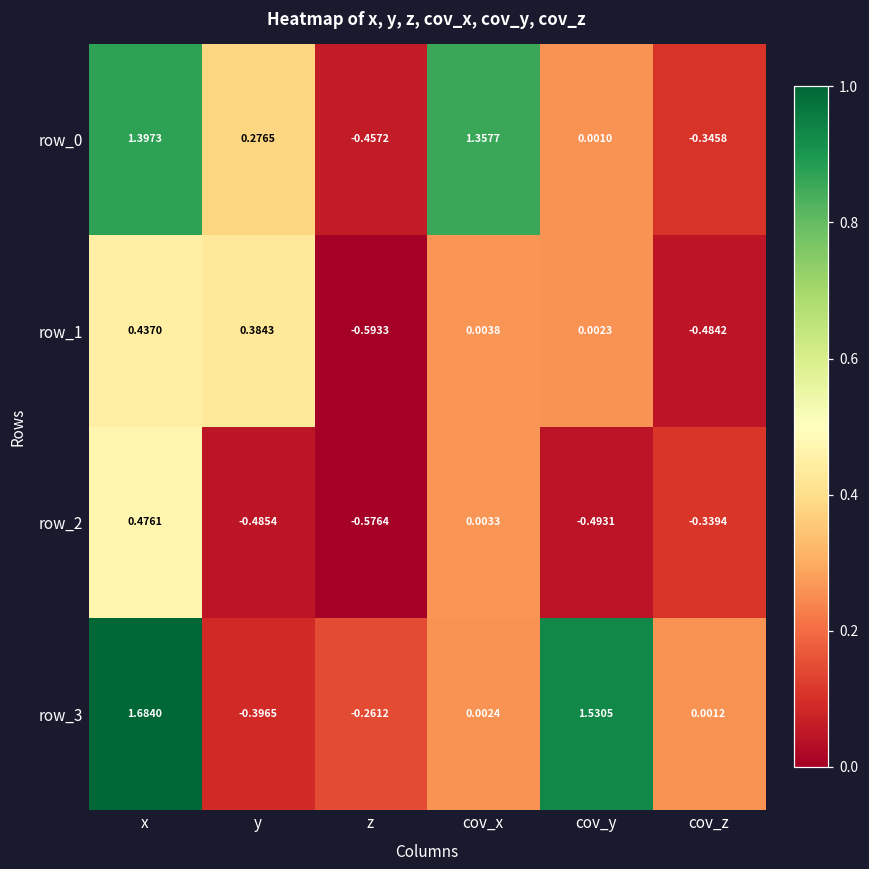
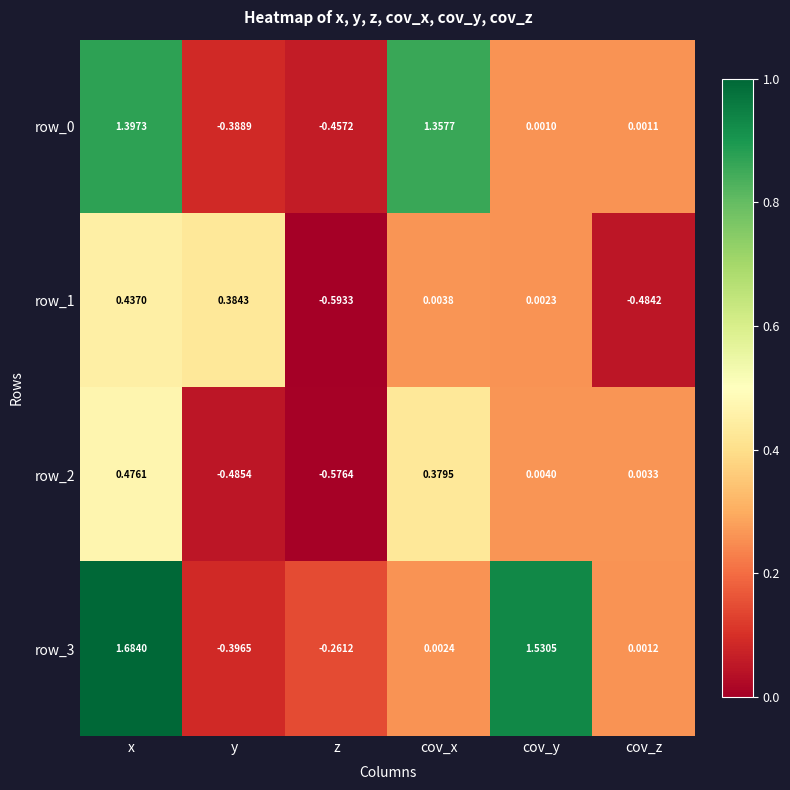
row_0, y: 0.2765 -> -0.3889
row_0, cov_z: -0.3458 -> 0.0011
row_2, cov_x: 0.0033 -> 0.3795
row_2, cov_y: -0.4931 -> 0.0040
row_2, cov_z: -0.3394 -> 0.0033
